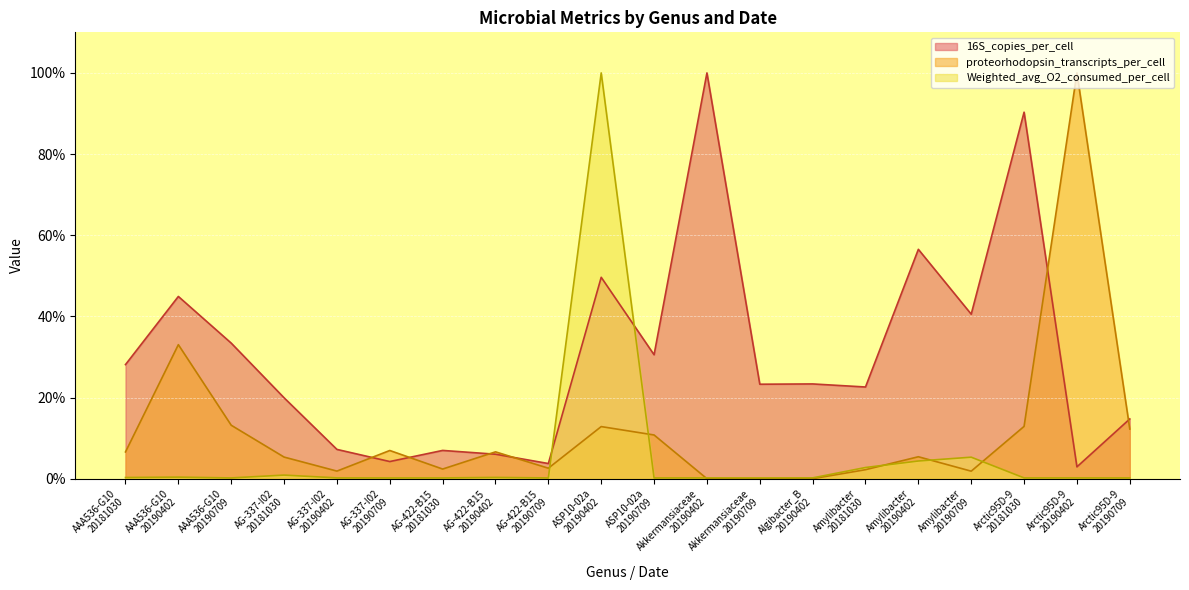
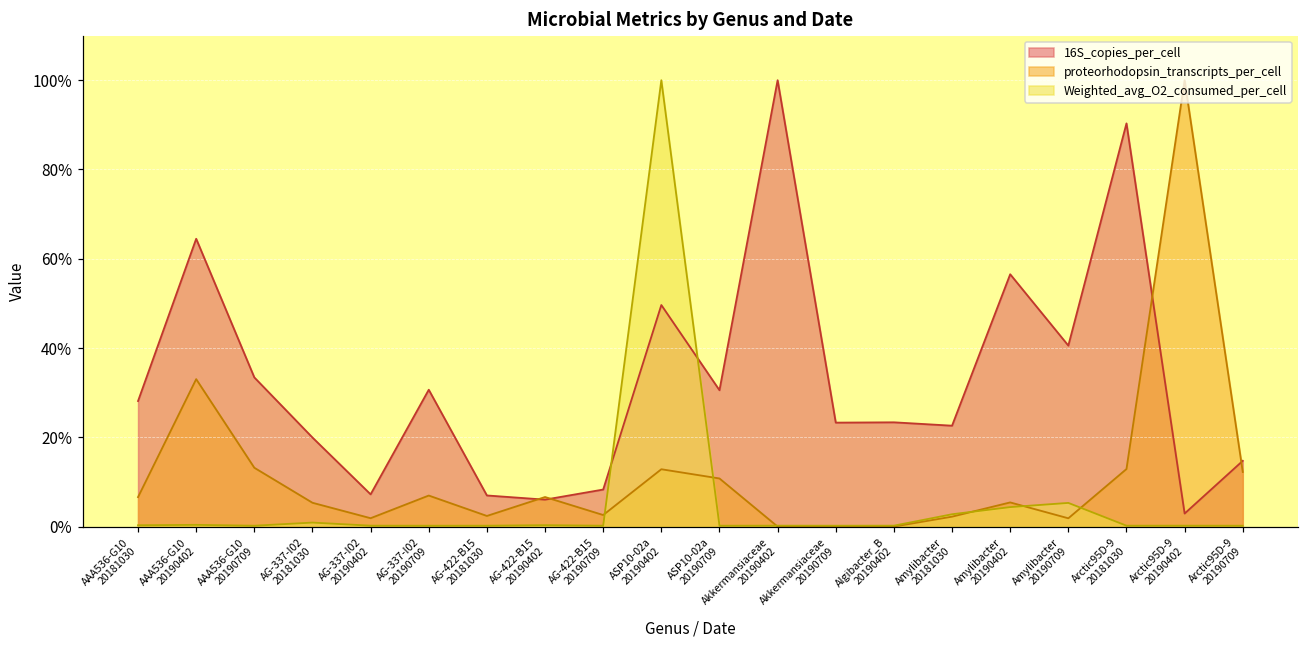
16S_copies_per_cell, AAA536-G10 20190402: 45% -> 64%
16S_copies_per_cell, AG-337-I02 20190709: 4% -> 31%
16S_copies_per_cell, AG-422-B15 20190709: 4% -> 8%
